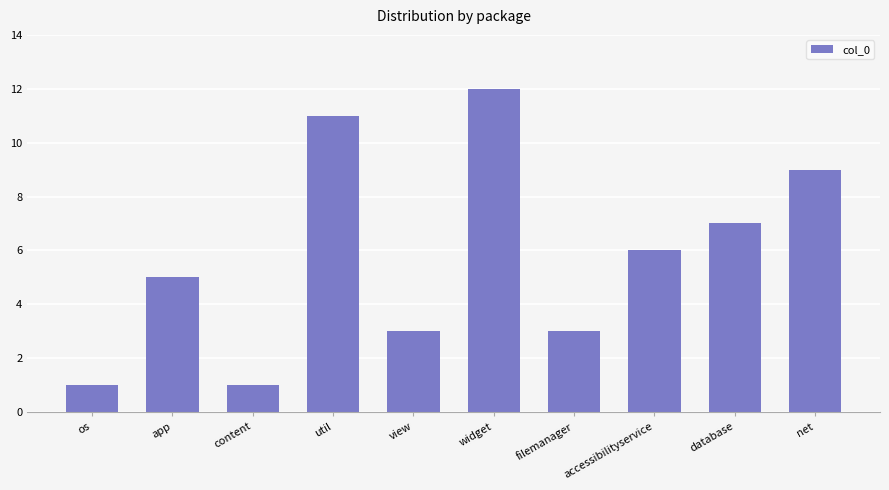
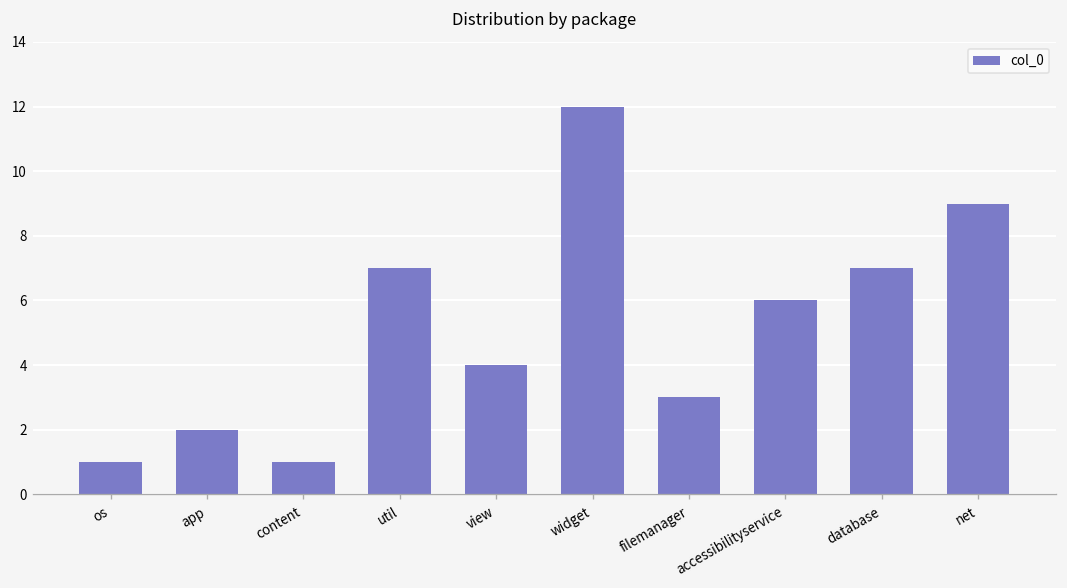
app: 5 -> 2
util: 11 -> 7
view: 3 -> 4
